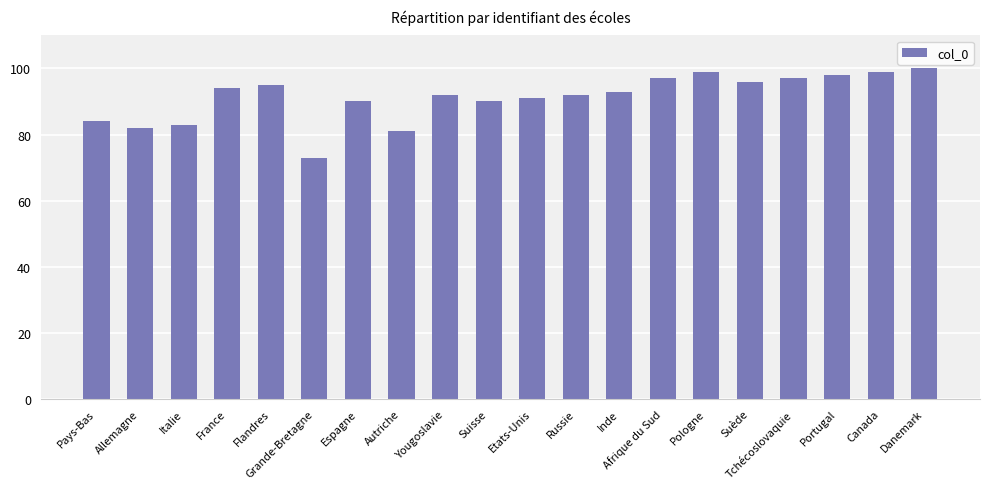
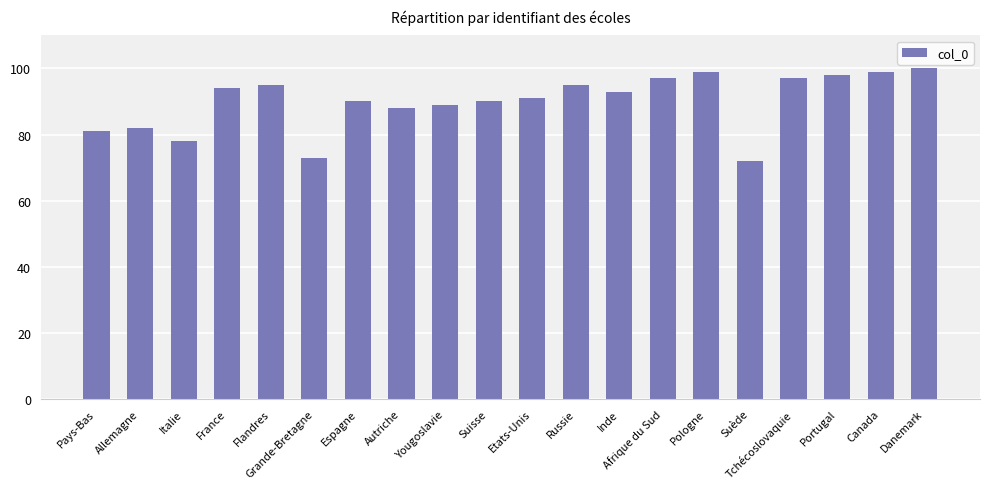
Pays-Bas: 84 -> 81
Italie: 83 -> 78
Autriche: 81 -> 88
Yougoslavie: 92 -> 89
Russie: 92 -> 95
Suède: 96 -> 72
